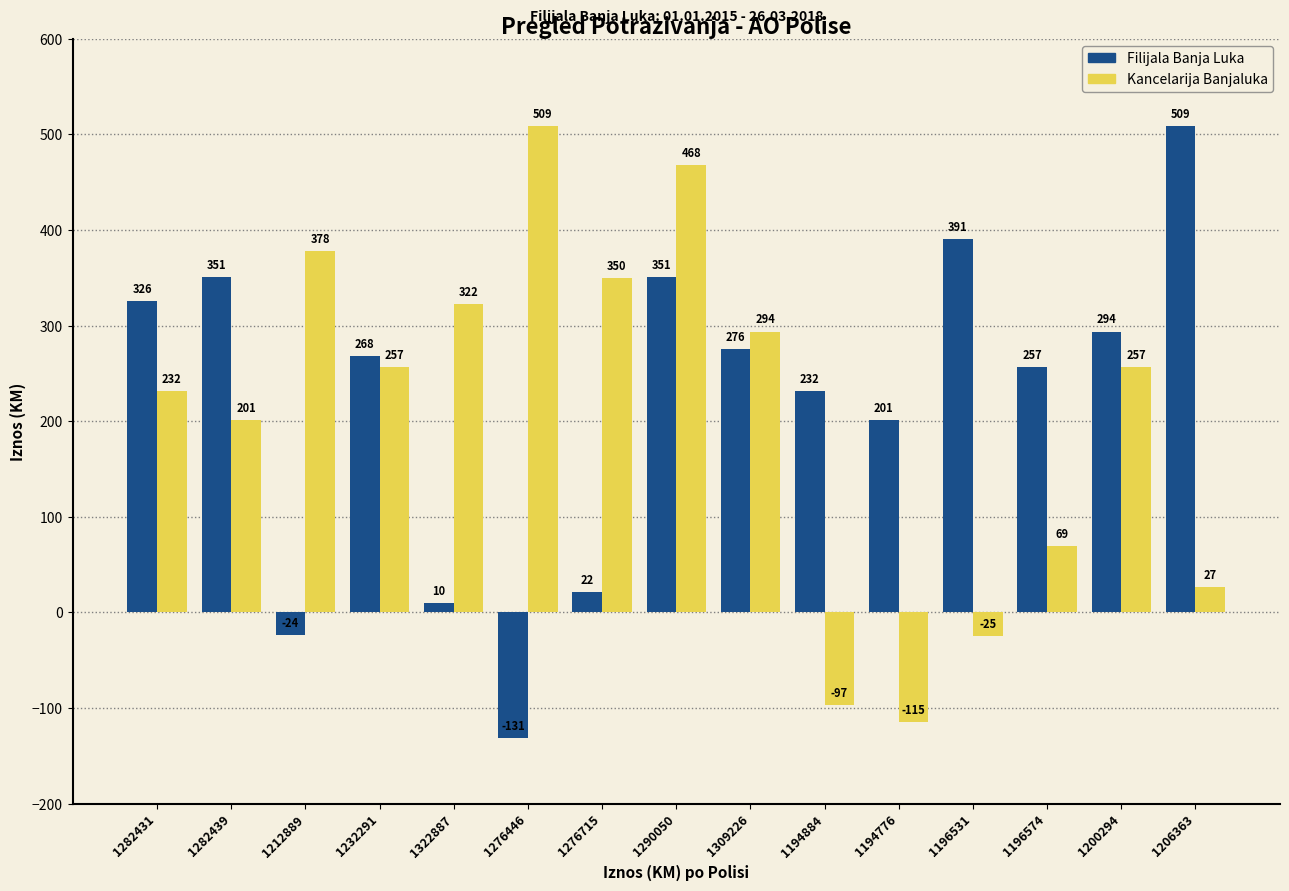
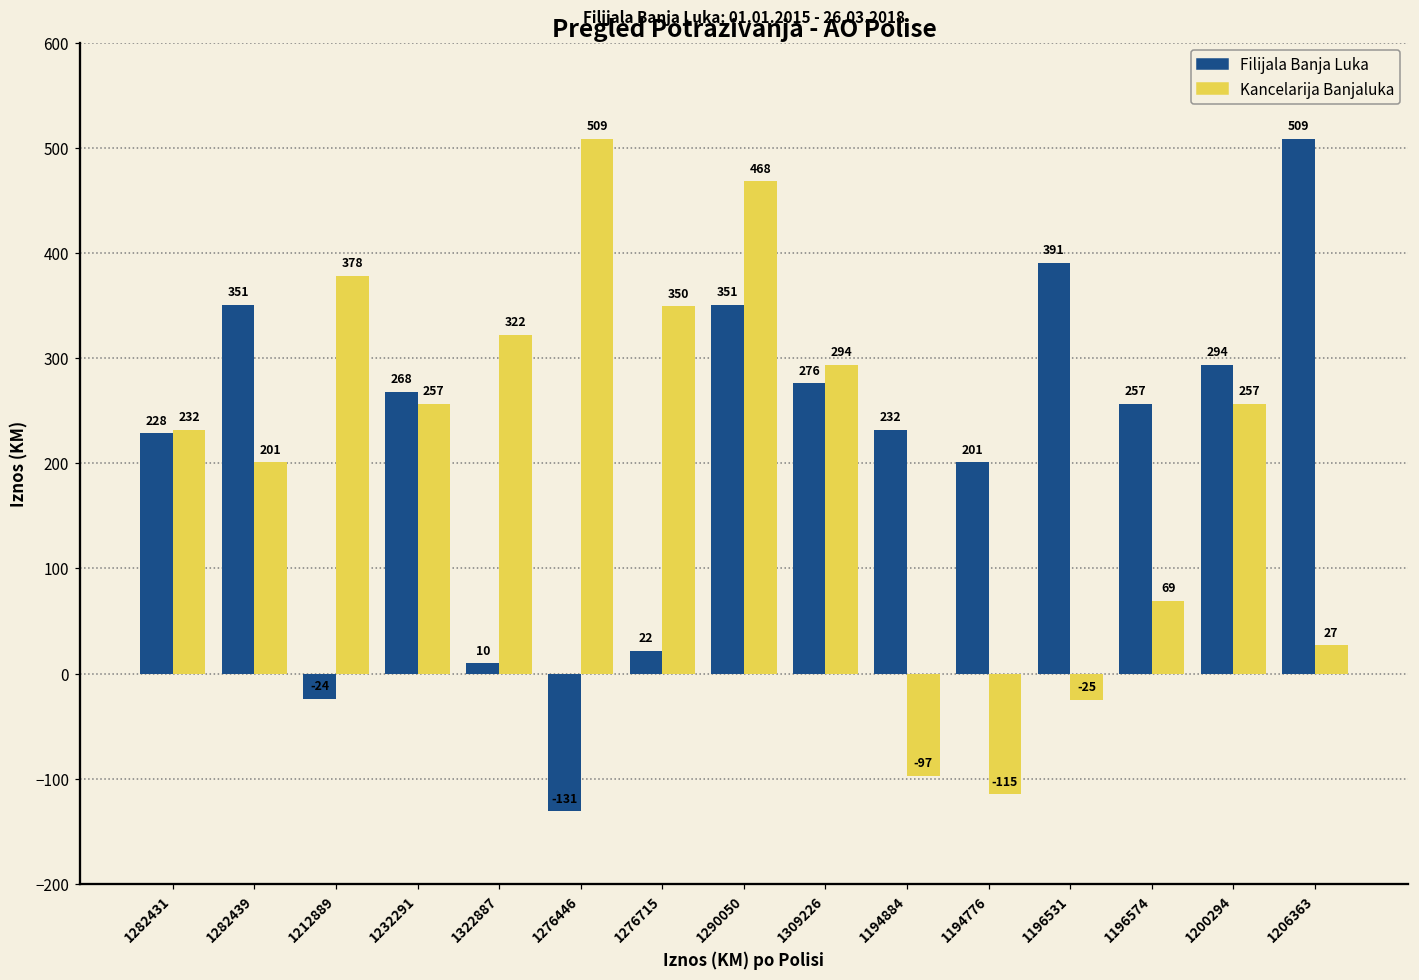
Filijala Banja Luka, 1282431: 326 -> 228
